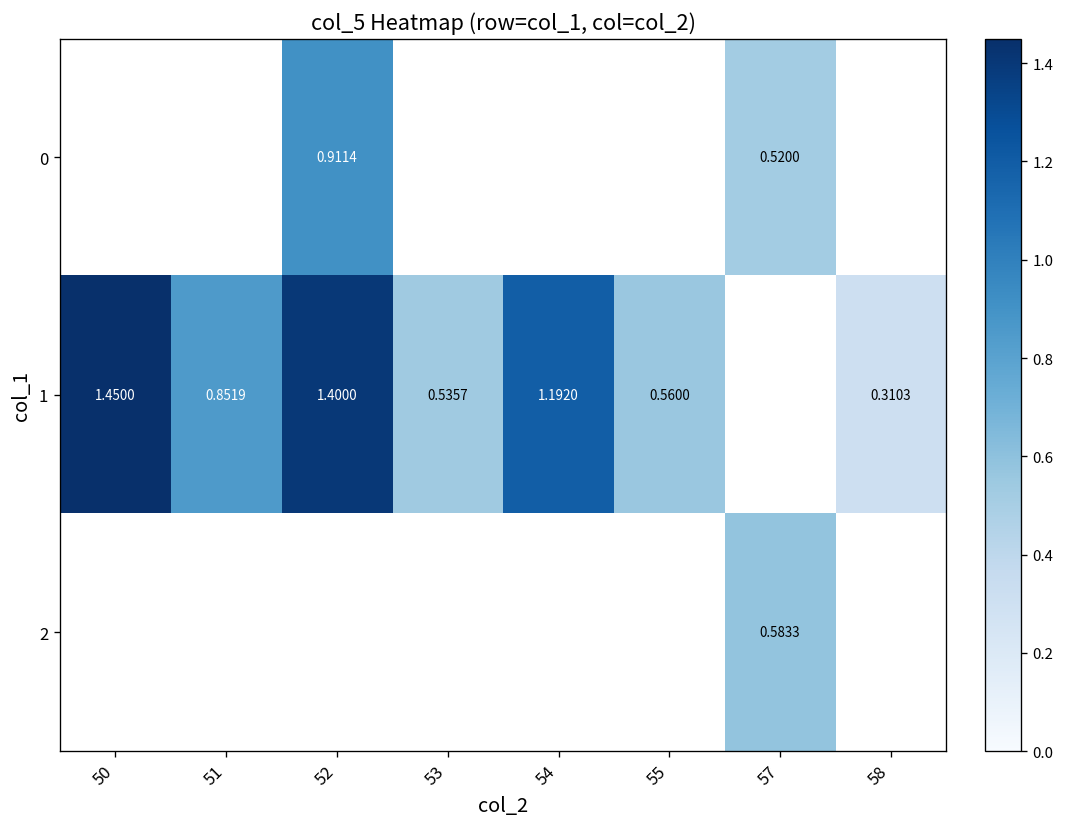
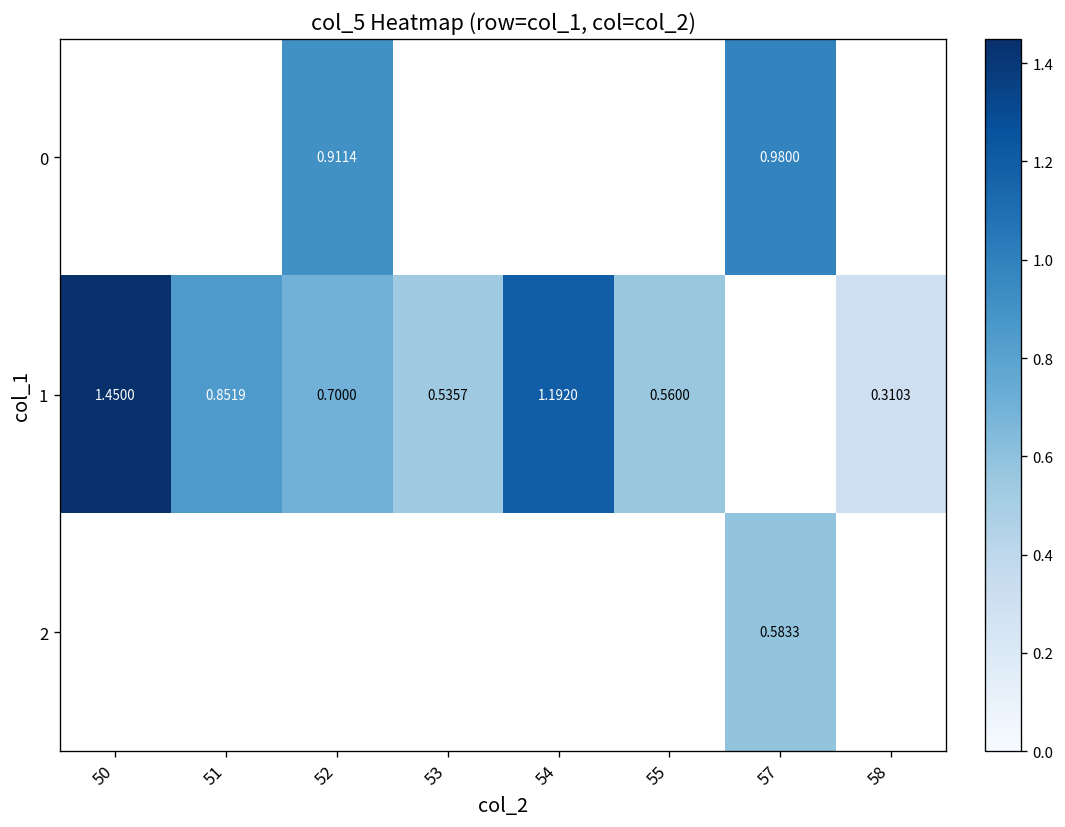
0, 57: 0.5200 -> 0.9800
1, 52: 1.4000 -> 0.7000
